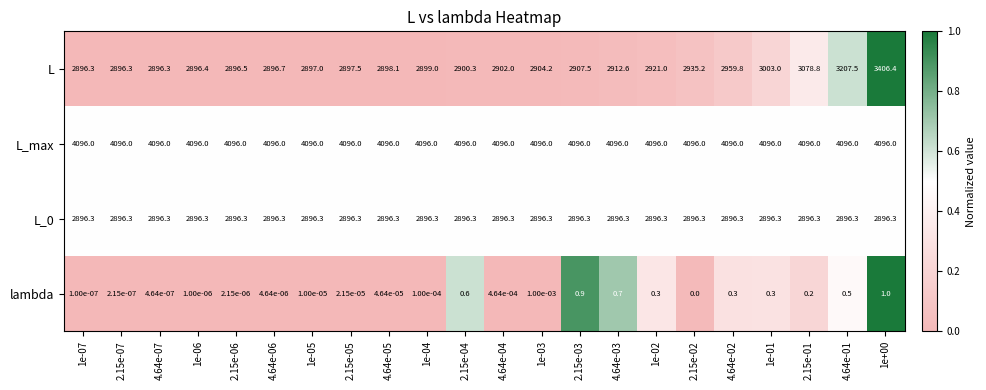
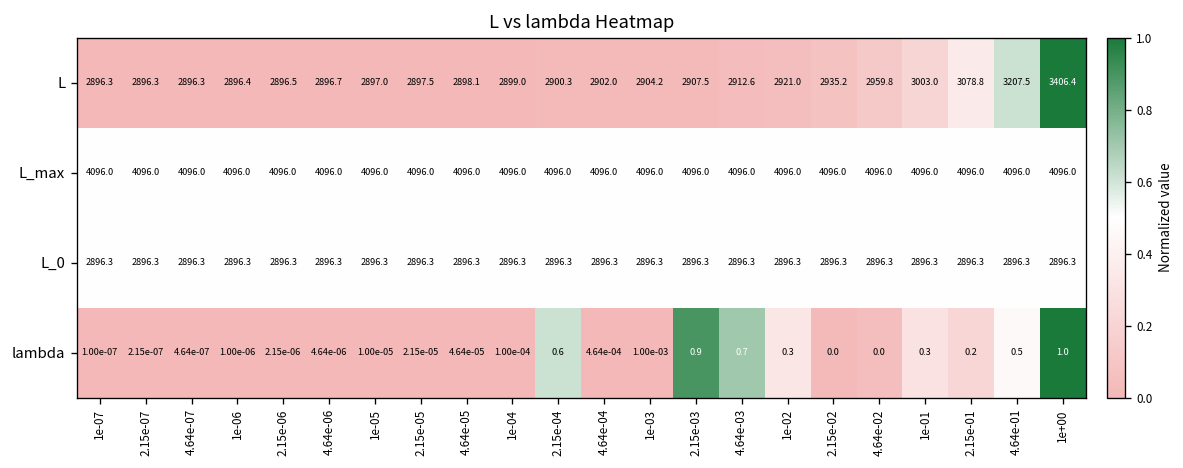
lambda, 4.64e-02: 0.3 -> 0.0
